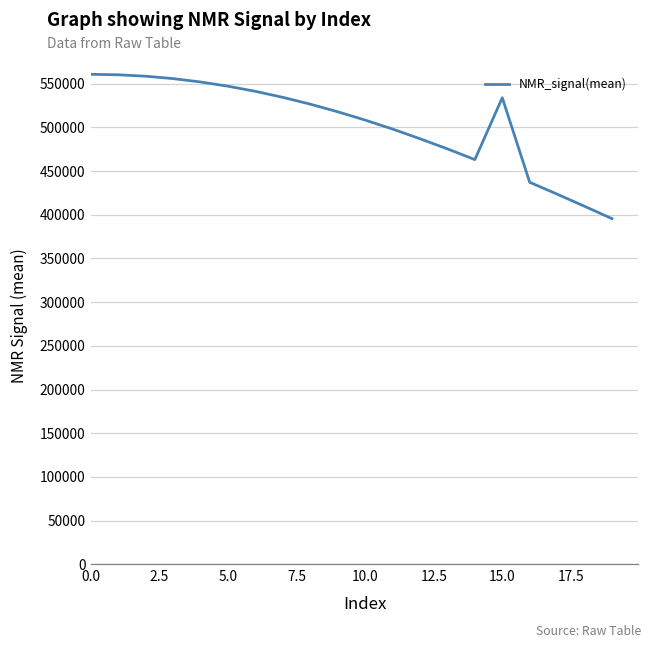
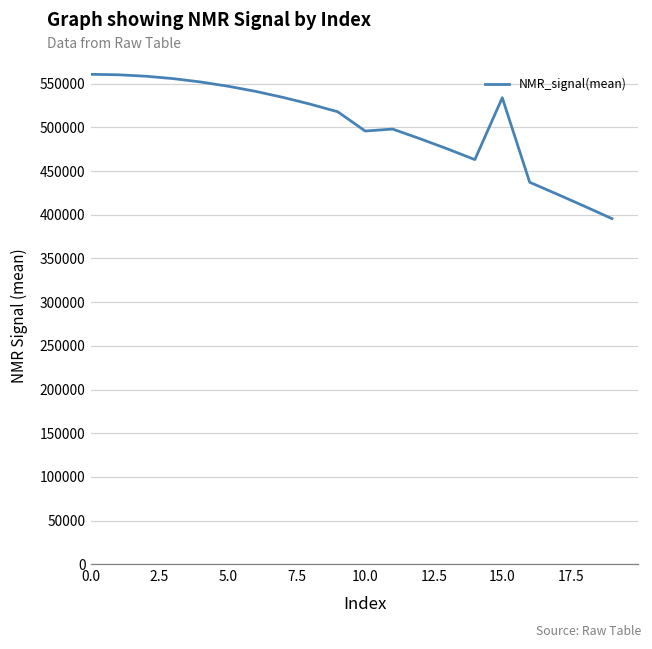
10.0: 510000 -> 500000
